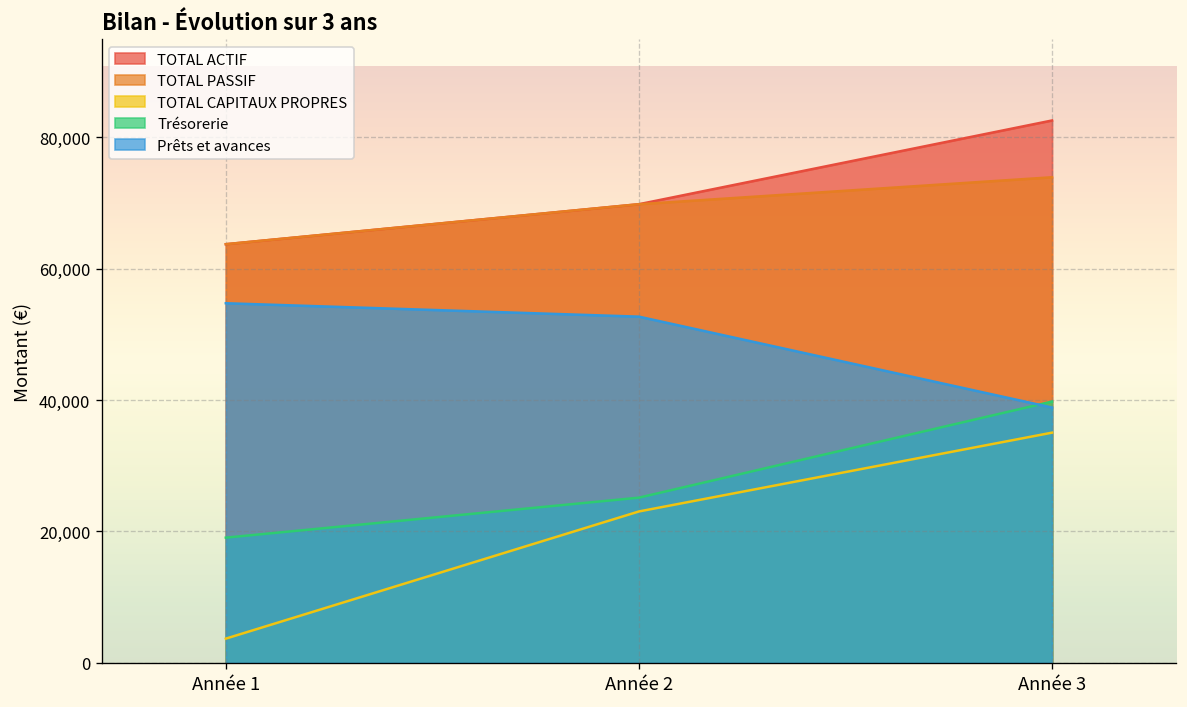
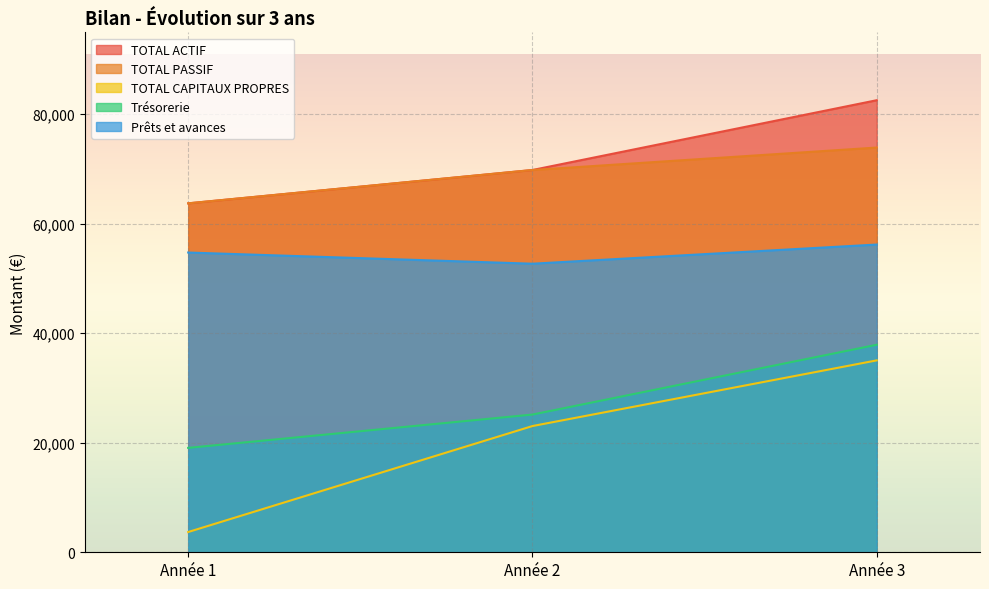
Trésorerie, Année 3: 40,000 -> 38,000
Prêts et avances, Année 3: 39,000 -> 56,000
